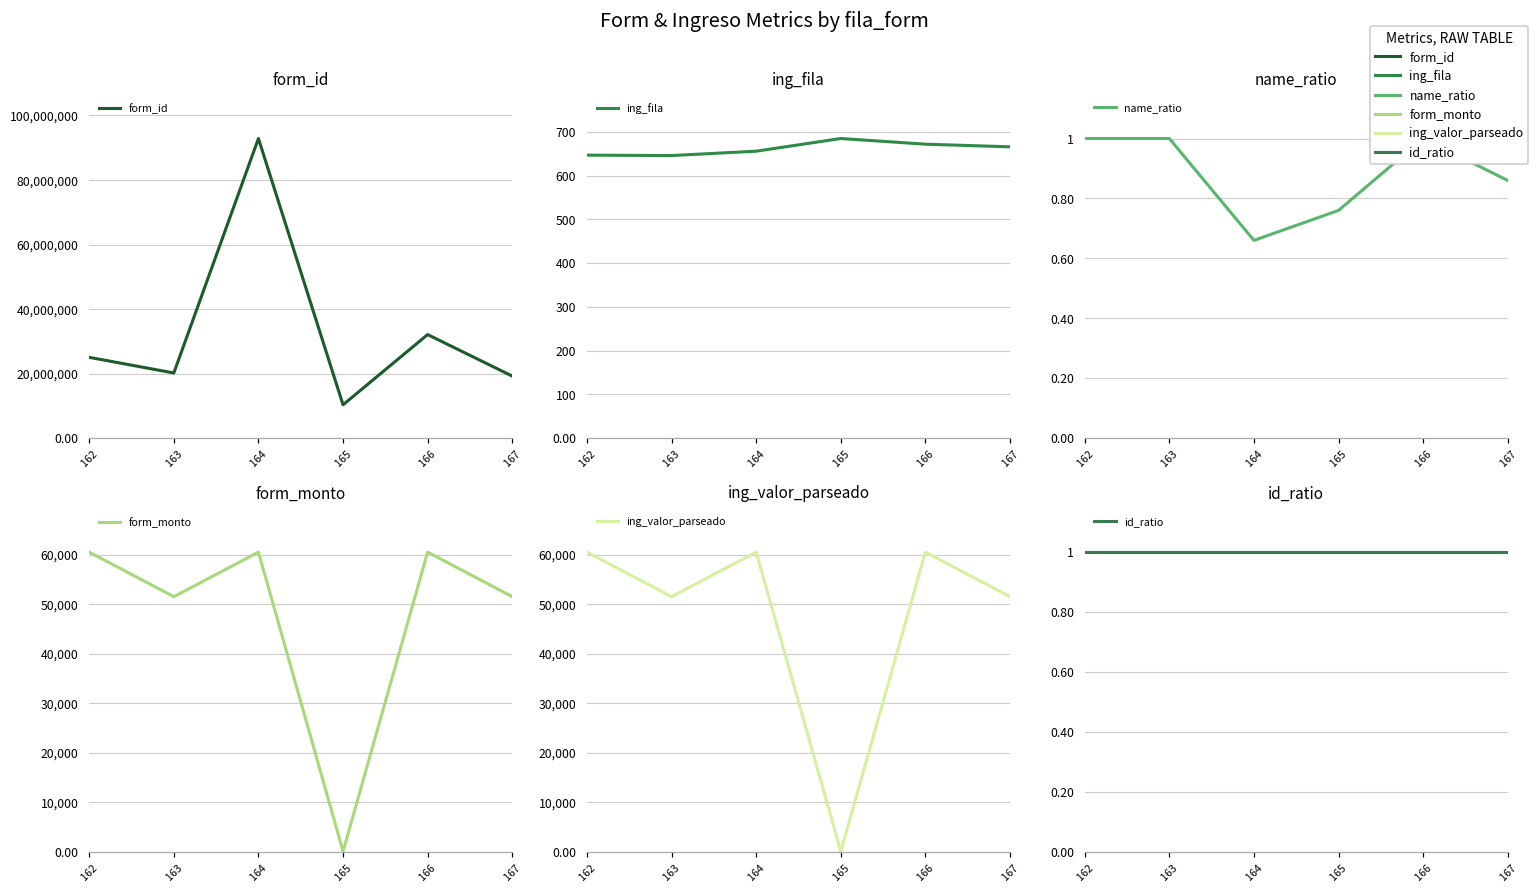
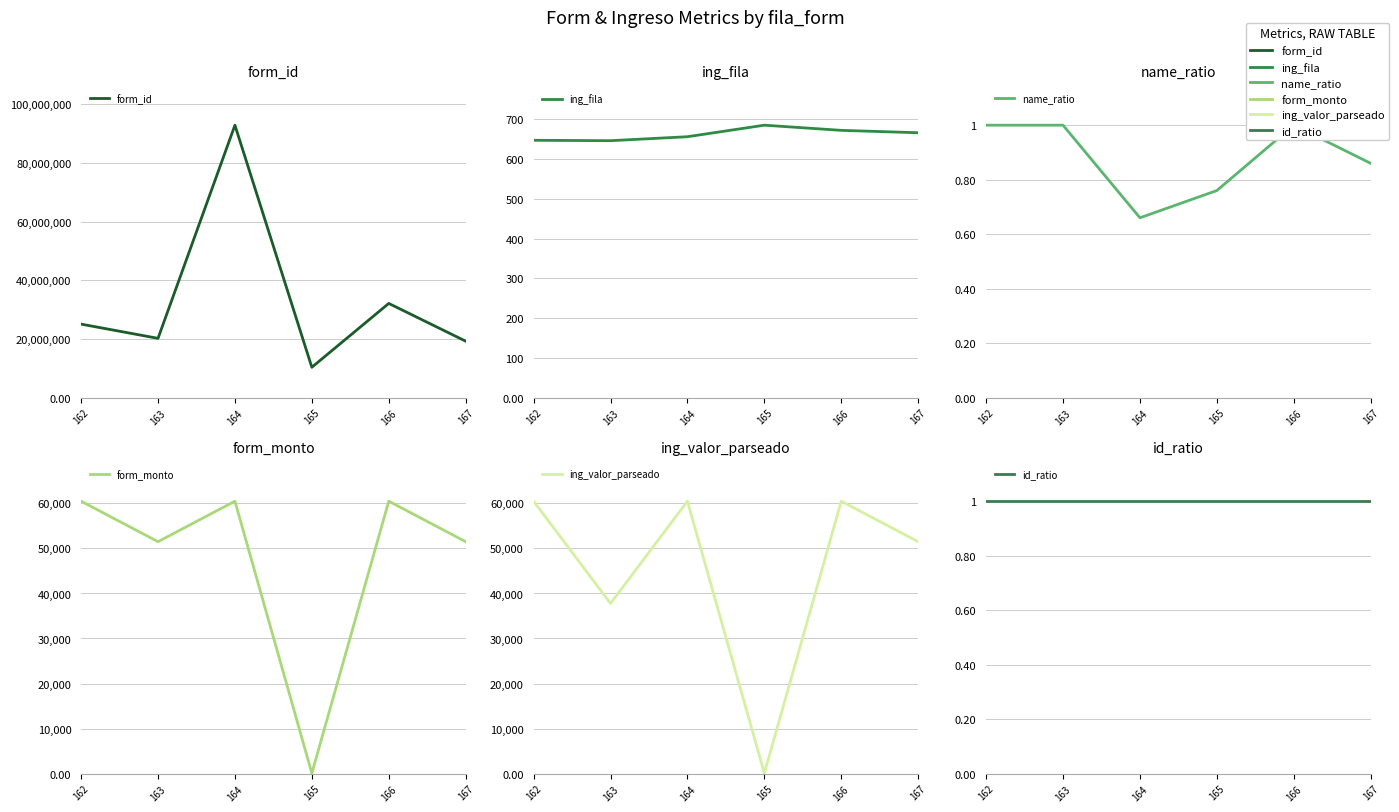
ing_valor_parseado, 163: 52,000 -> 38,000
